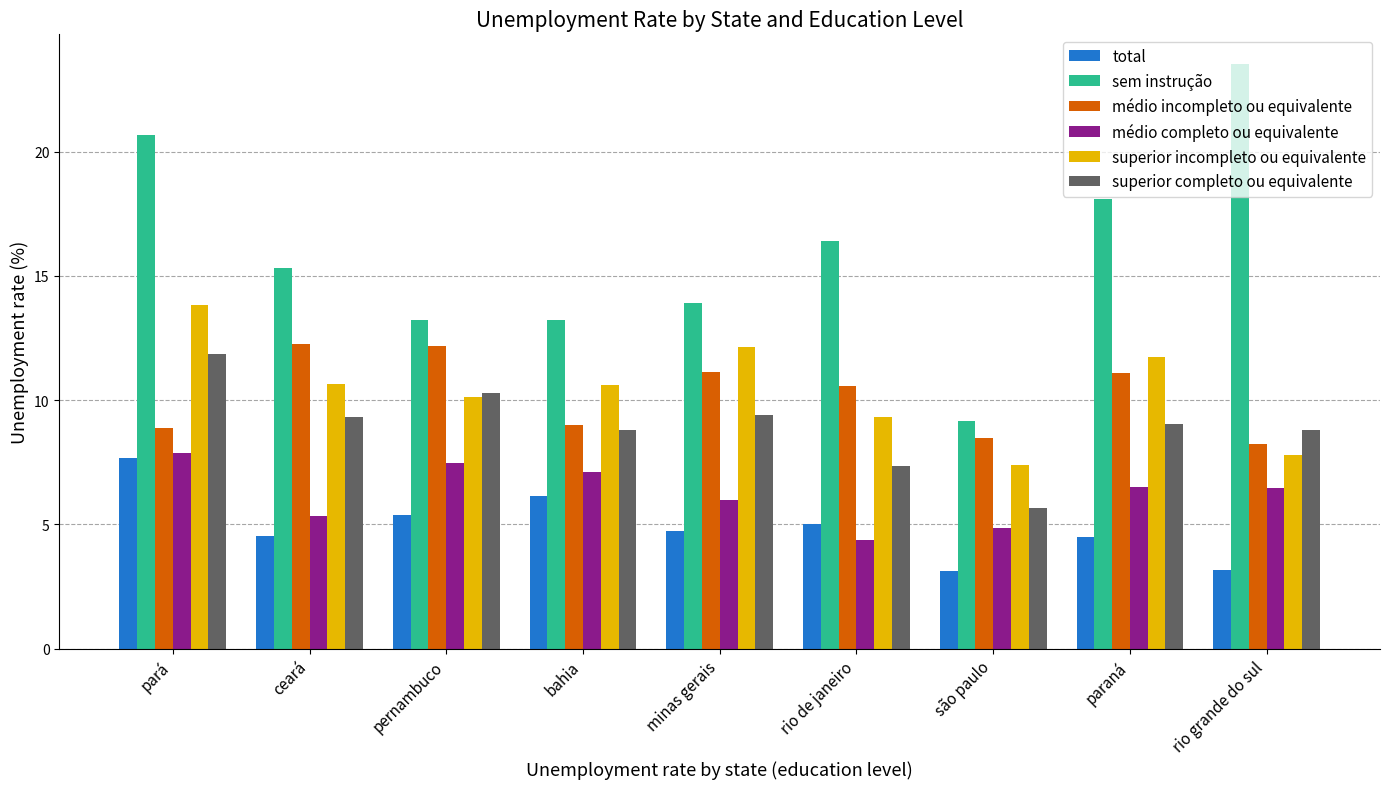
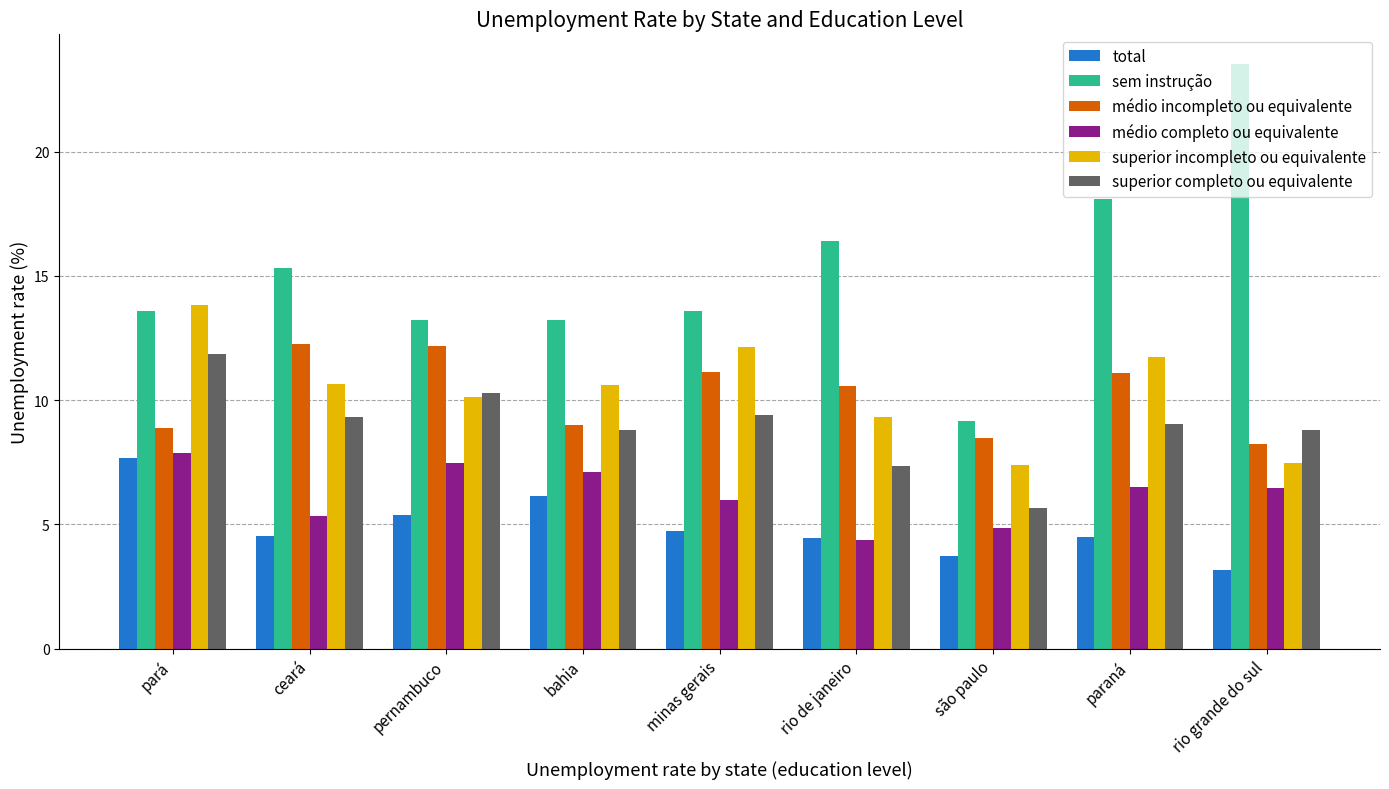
sem instrução, pará: 20.7 -> 13.6
sem instrução, minas gerais: 13.9 -> 13.6
total, rio de janeiro: 5.0 -> 4.5
total, são paulo: 3.1 -> 3.7
superior incompleto ou equivalente, rio grande do sul: 7.8 -> 7.5
